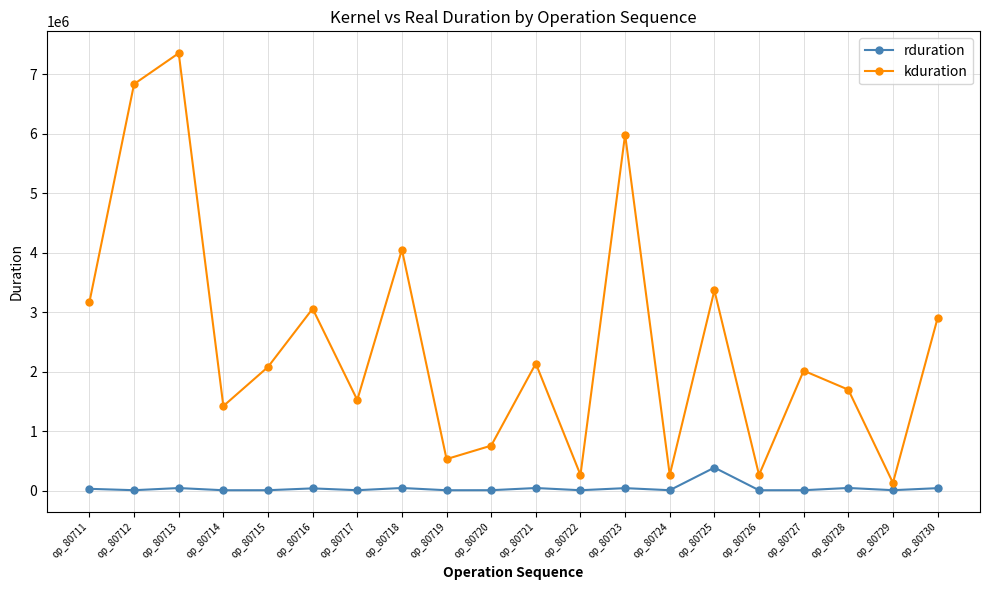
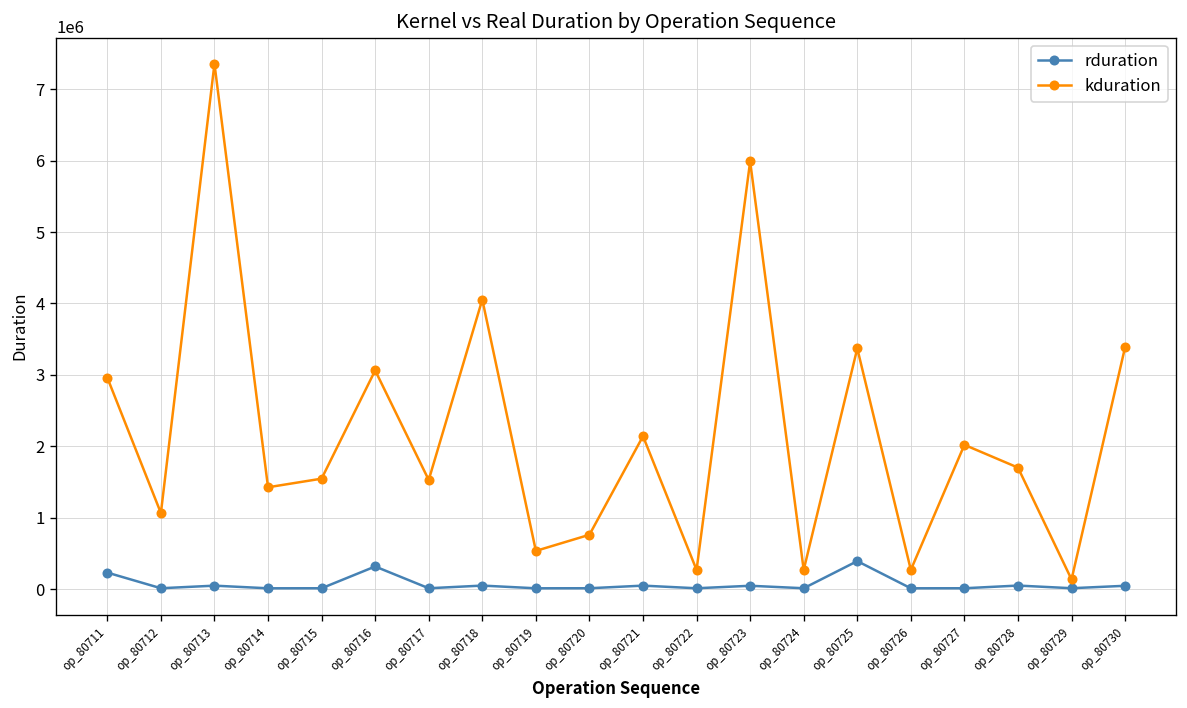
rduration, op_80711: 0 -> 200000
kduration, op_80711: 3200000 -> 3000000
kduration, op_80712: 6800000 -> 1100000
kduration, op_80715: 2100000 -> 1500000
rduration, op_80716: 0 -> 300000
kduration, op_80730: 2900000 -> 3400000
